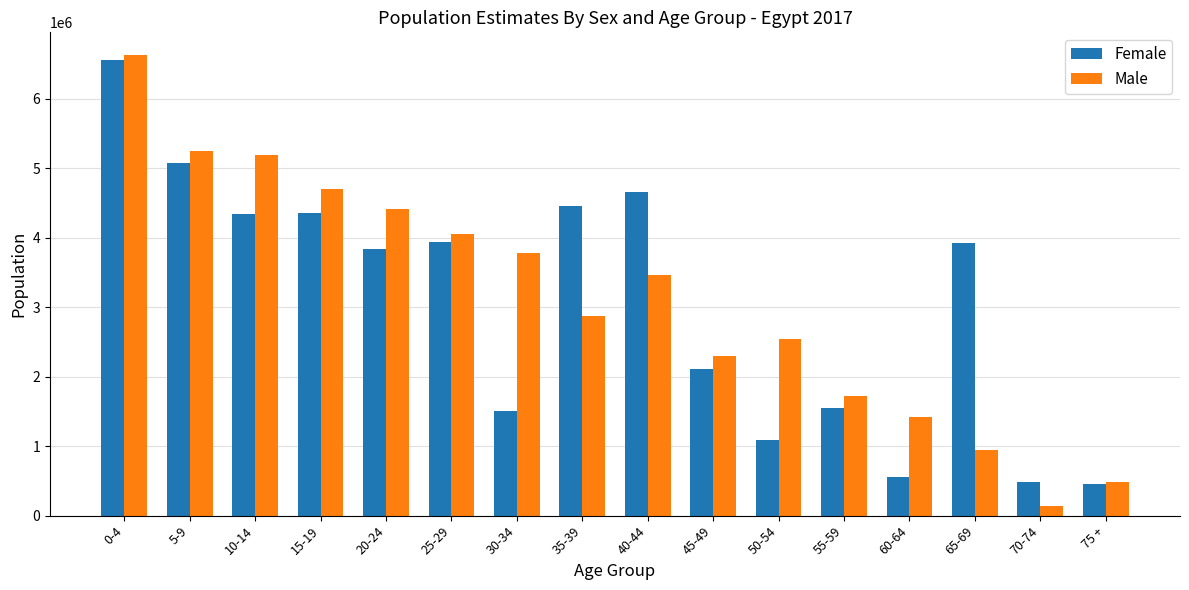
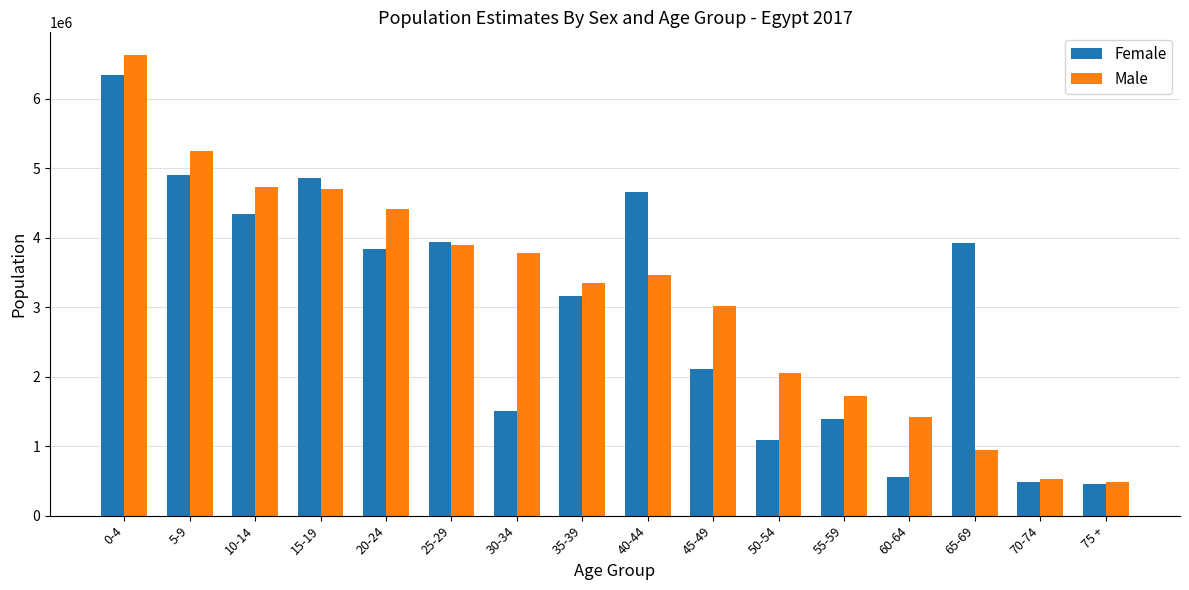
Female, 0-4: 6600000 -> 6300000
Female, 5-9: 5100000 -> 4900000
Male, 10-14: 5200000 -> 4700000
Female, 15-19: 4300000 -> 4900000
Male, 25-29: 4100000 -> 3900000
Female, 35-39: 4500000 -> 3200000
Male, 35-39: 2900000 -> 3400000
Male, 45-49: 2300000 -> 3000000
Male, 50-54: 2500000 -> 2100000
Female, 55-59: 1600000 -> 1400000
Male, 70-74: 100000 -> 500000
